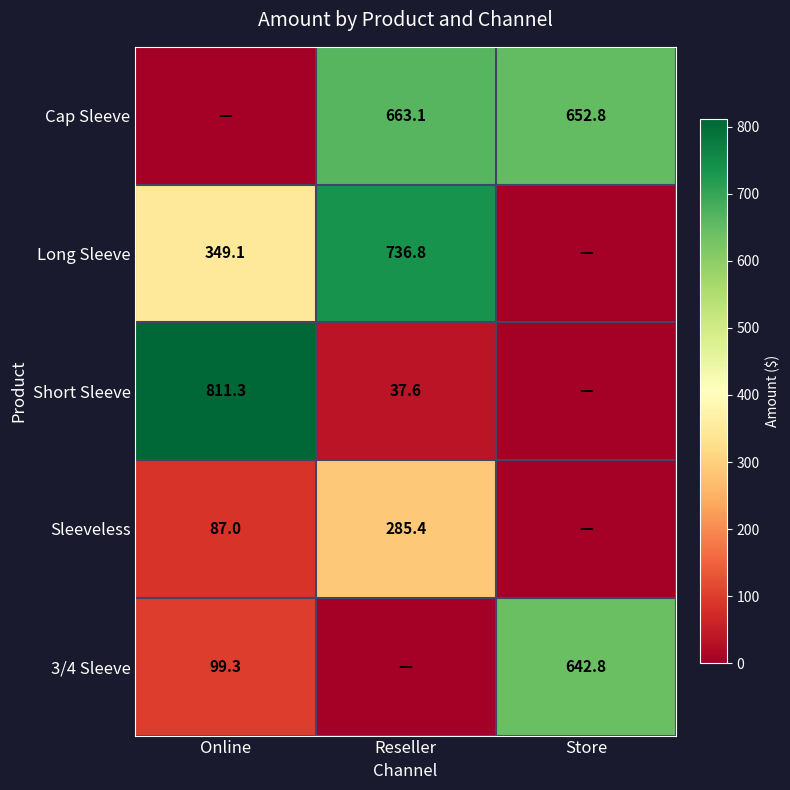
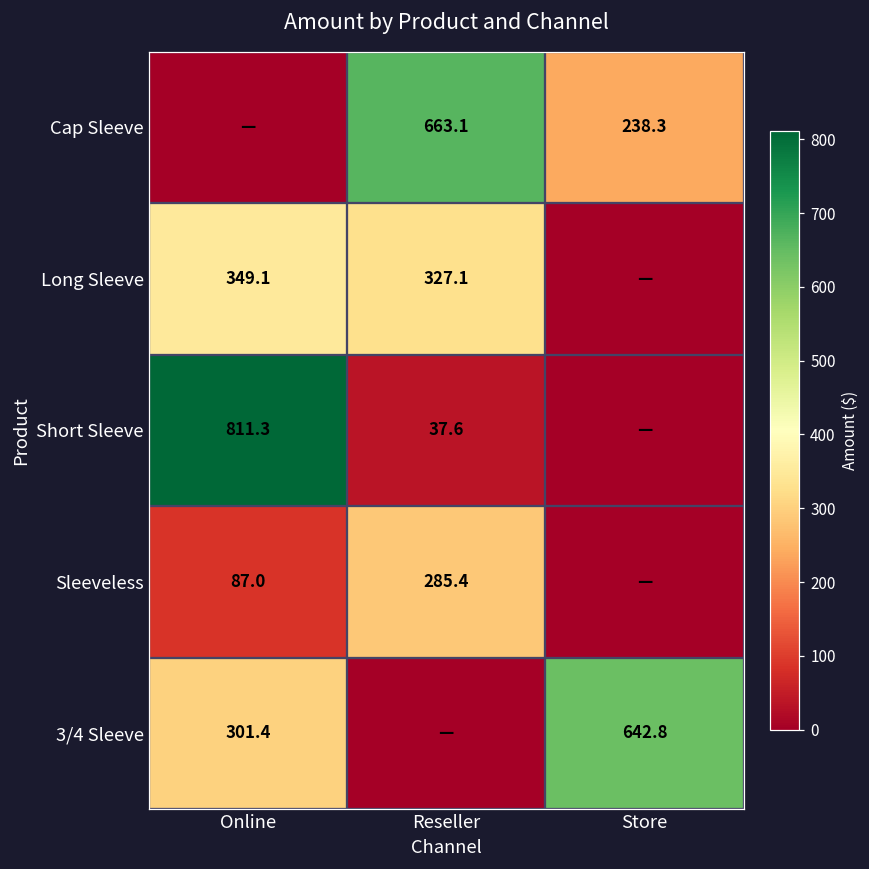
Cap Sleeve, Store: 652.8 -> 238.3
Long Sleeve, Reseller: 736.8 -> 327.1
3/4 Sleeve, Online: 99.3 -> 301.4
